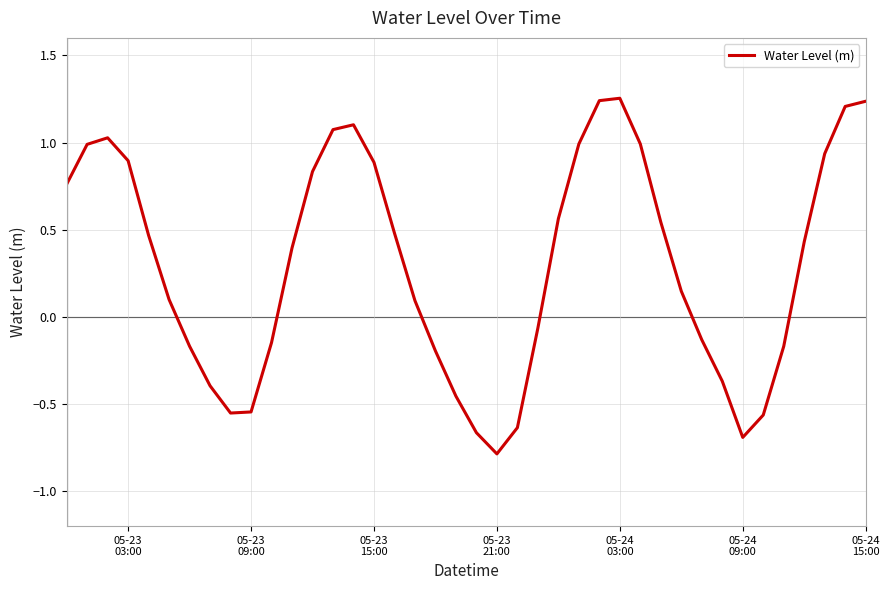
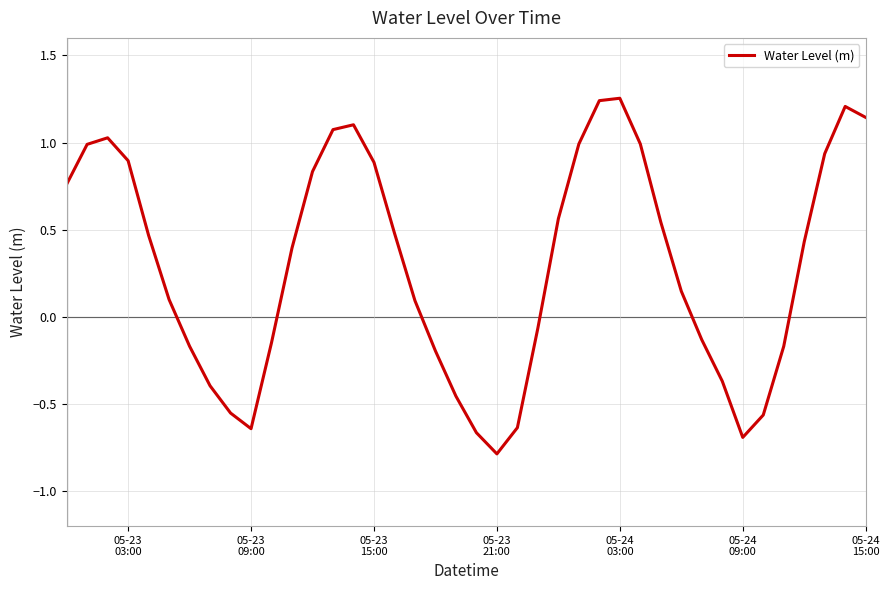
05-23 09:00: -0.55 -> -0.64
05-24 15:00: 1.24 -> 1.14
